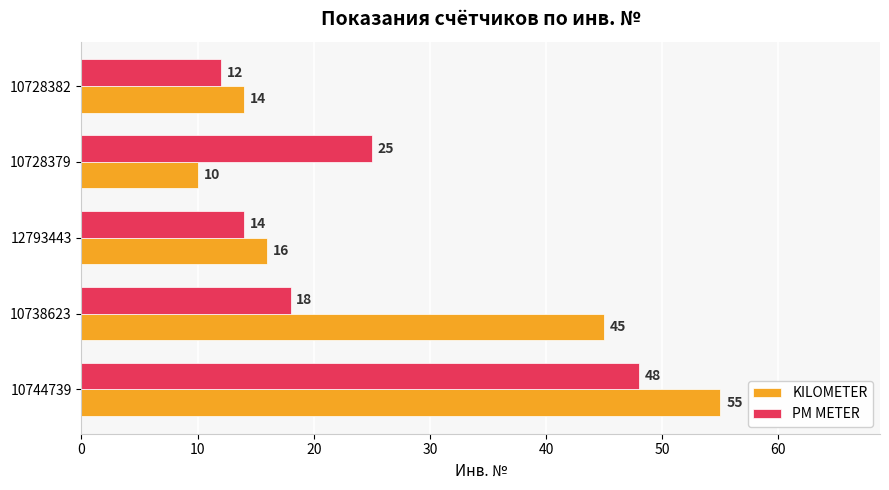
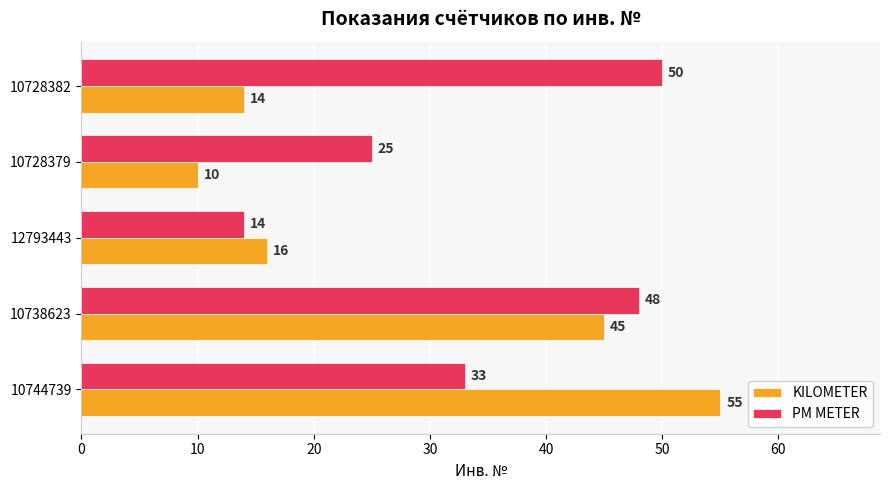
PM METER, 10728382: 12 -> 50
PM METER, 10738623: 18 -> 48
PM METER, 10744739: 48 -> 33
